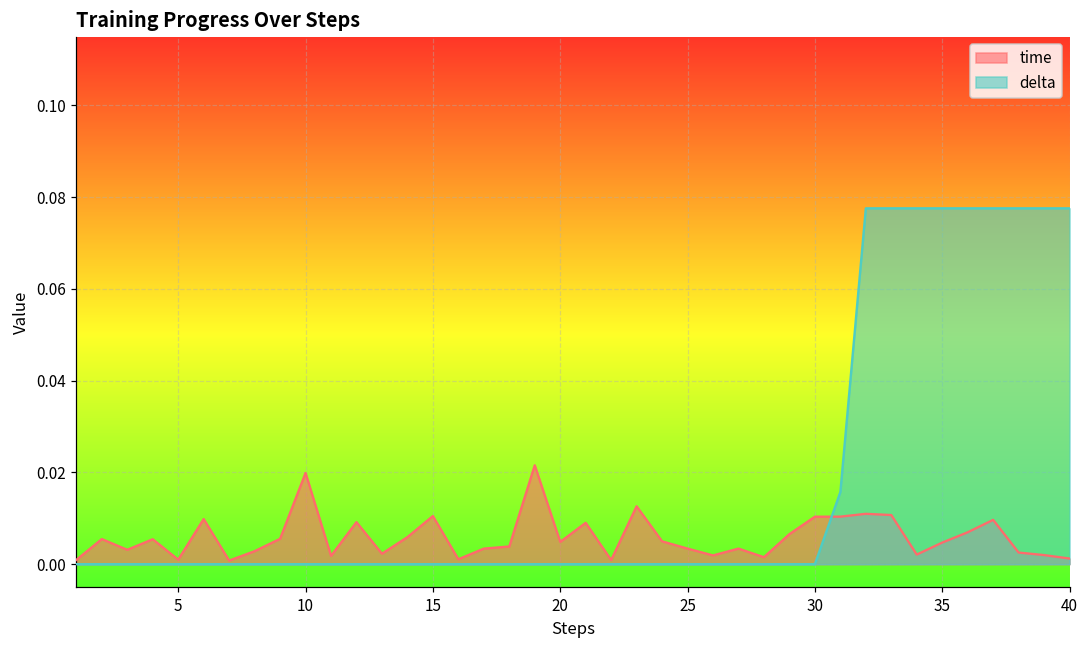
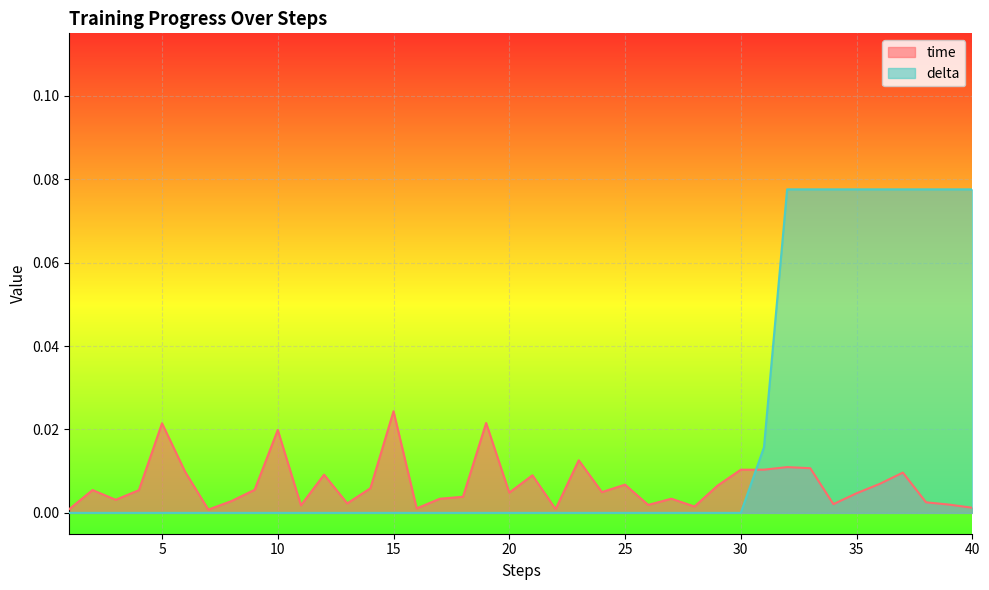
time, 5: 0.001 -> 0.021
time, 15: 0.010 -> 0.024
time, 25: 0.003 -> 0.007
